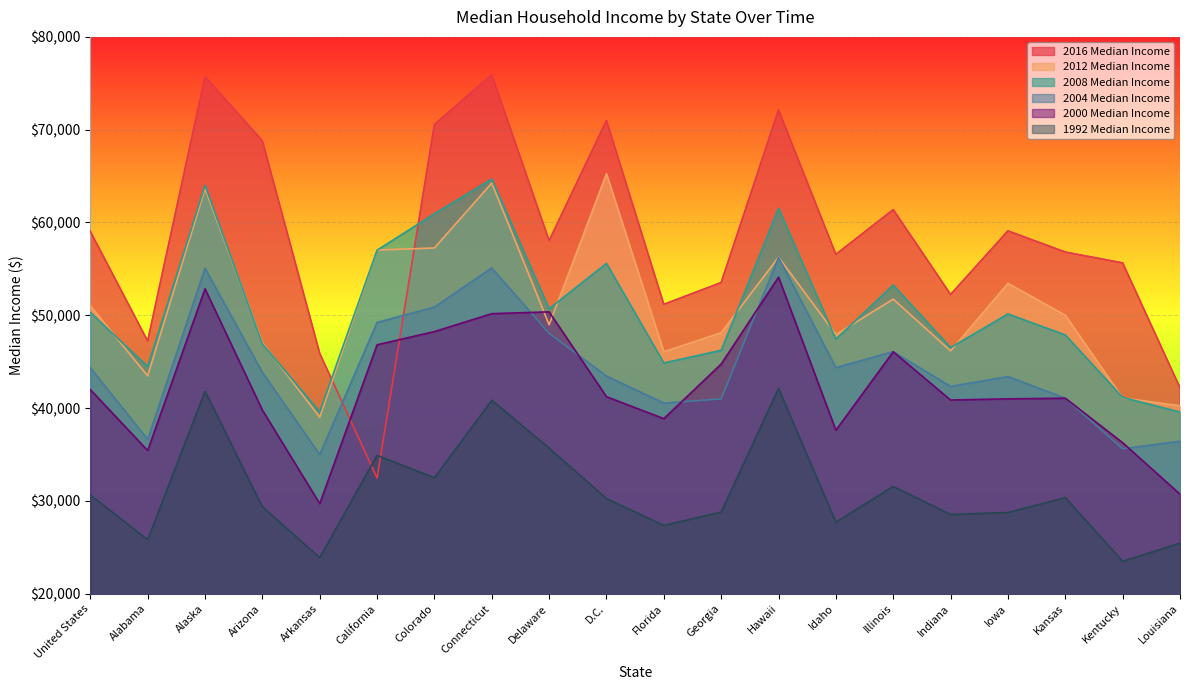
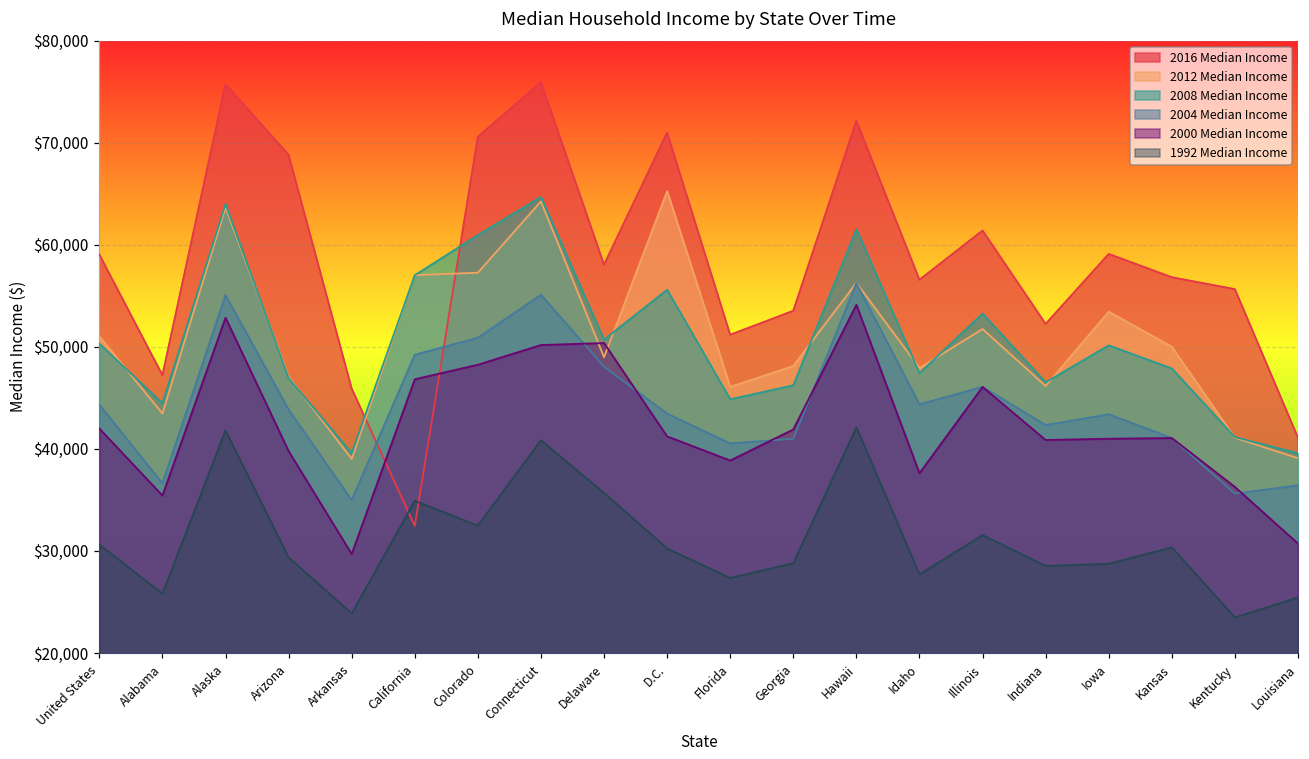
2000 Median Income, Georgia: $45,000 -> $42,000
2016 Median Income, Louisiana: $42,000 -> $41,000
2012 Median Income, Louisiana: $40,000 -> $39,000
